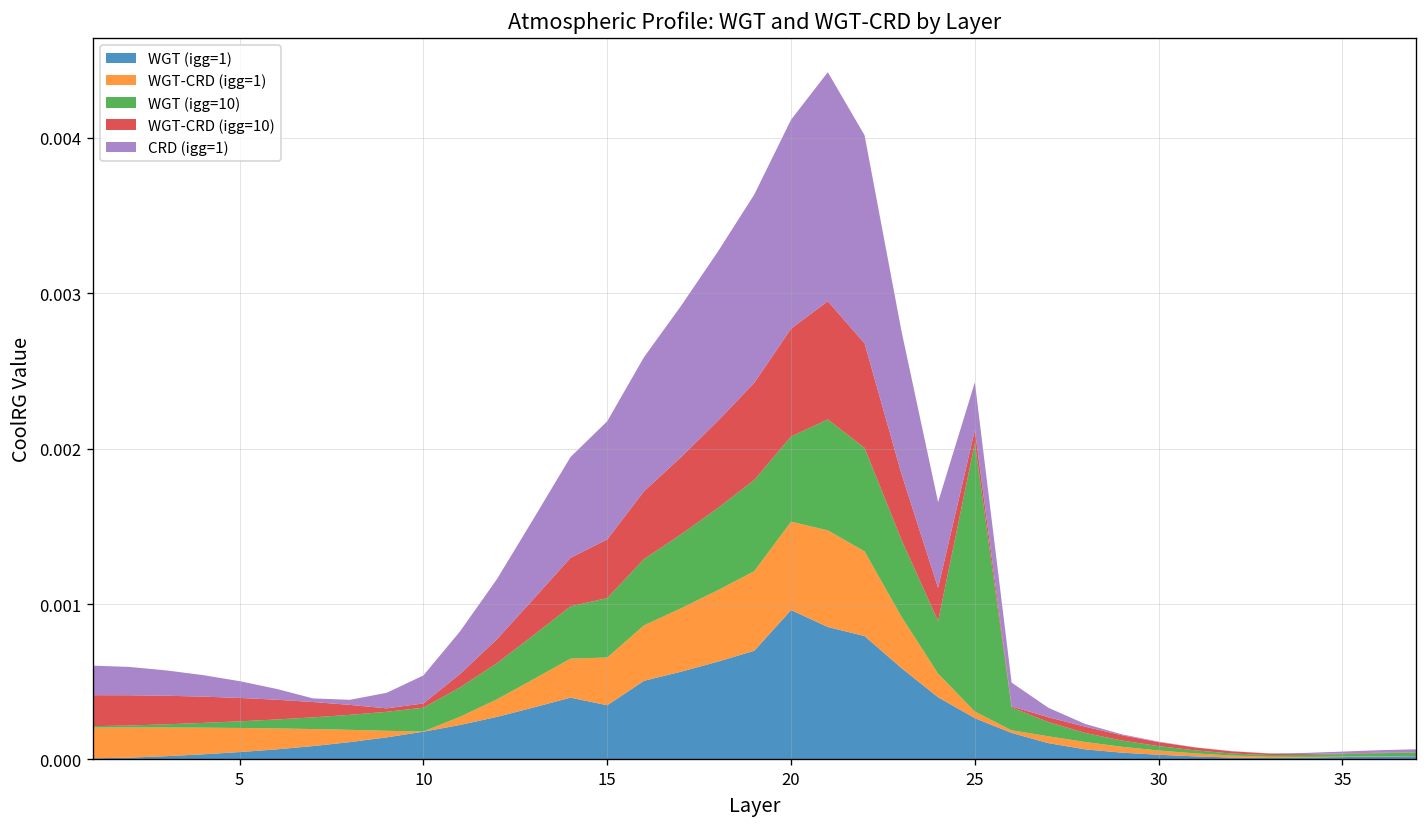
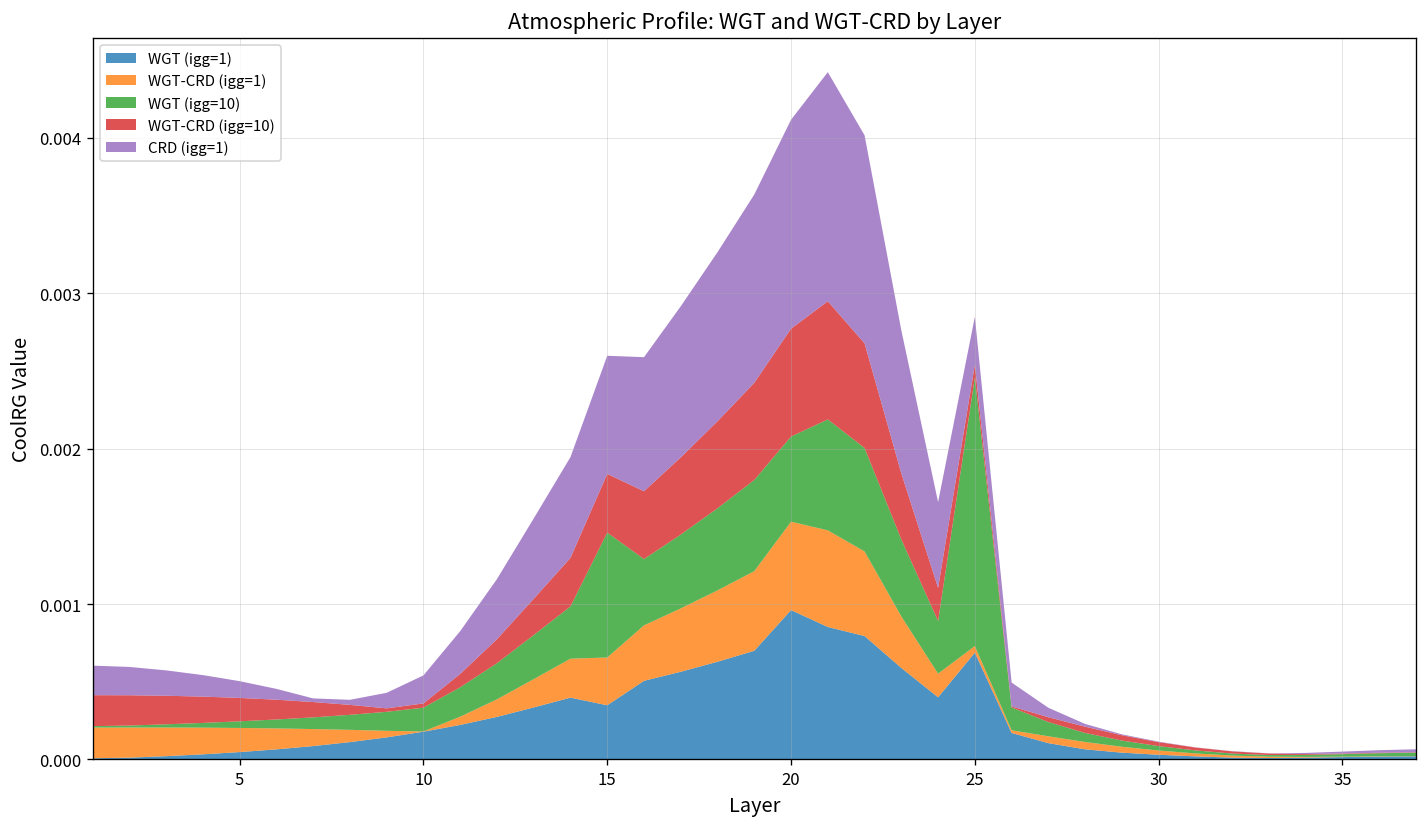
WGT (igg=10), 15: 0.00038 -> 0.00080
WGT (igg=1), 25: 0.00027 -> 0.00069
